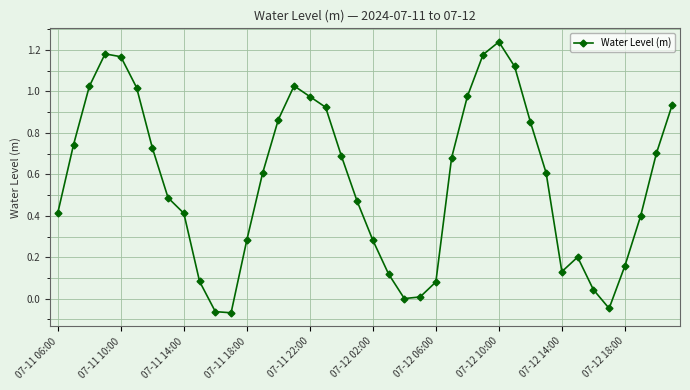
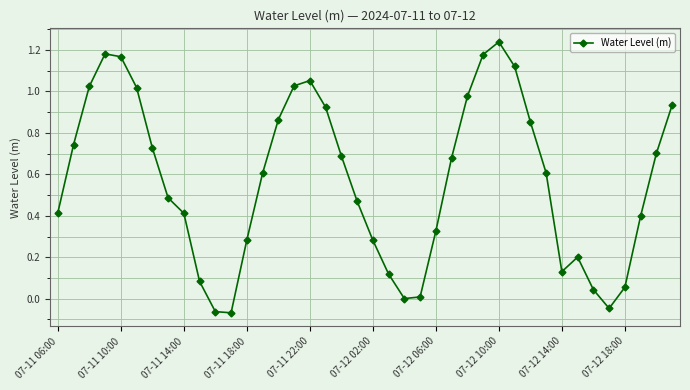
07-11 22:00: 0.98 -> 1.05
07-12 06:00: 0.08 -> 0.33
07-12 18:00: 0.16 -> 0.06
